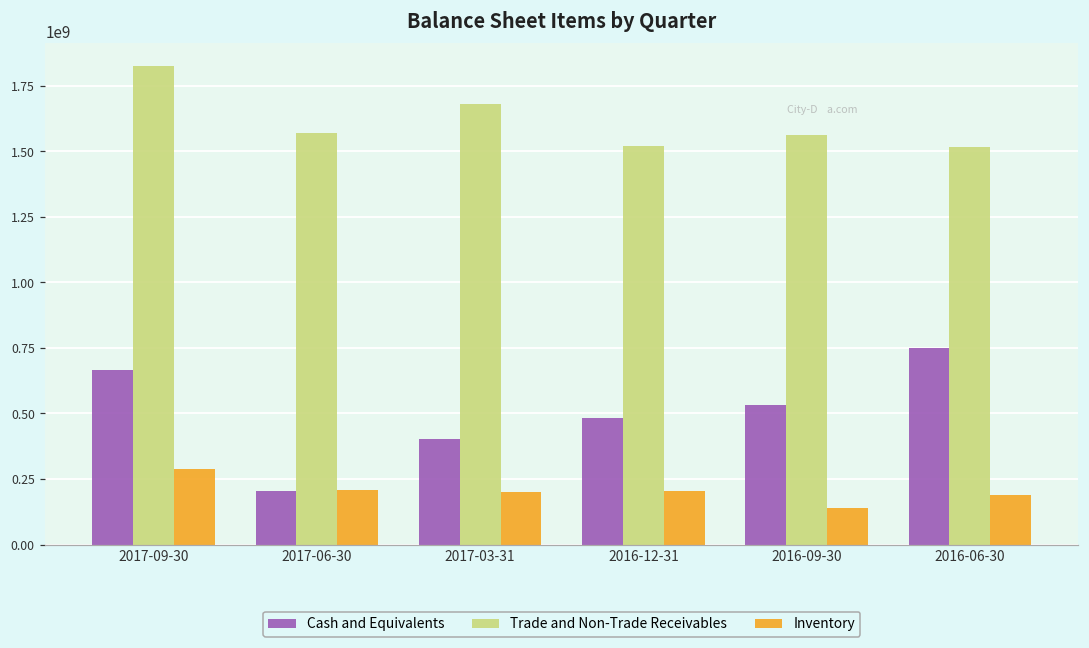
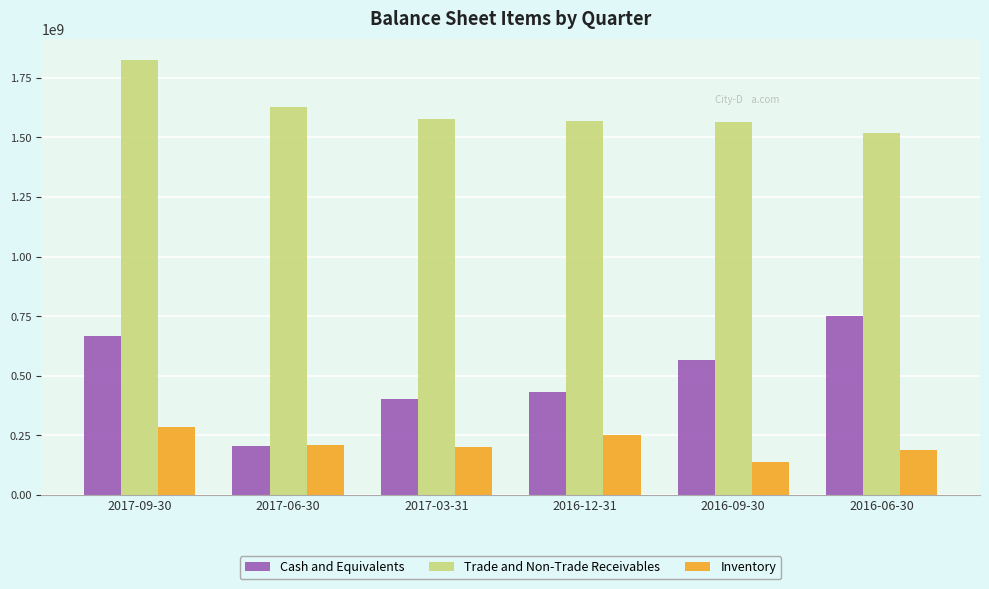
Trade and Non-Trade Receivables, 2017-06-30: 1570000000 -> 1630000000
Trade and Non-Trade Receivables, 2017-03-31: 1680000000 -> 1580000000
Cash and Equivalents, 2016-12-31: 480000000 -> 430000000
Trade and Non-Trade Receivables, 2016-12-31: 1520000000 -> 1570000000
Inventory, 2016-12-31: 210000000 -> 250000000
Cash and Equivalents, 2016-09-30: 530000000 -> 570000000
